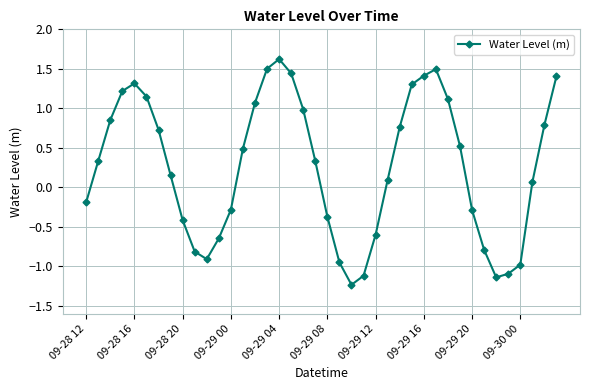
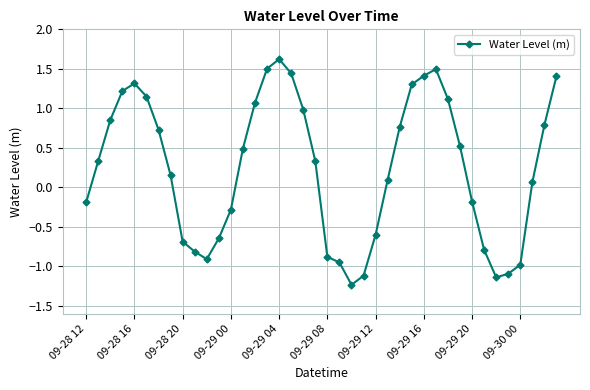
09-28 20: -0.4 -> -0.7
09-29 08: -0.4 -> -0.9
09-29 20: -0.3 -> -0.2
